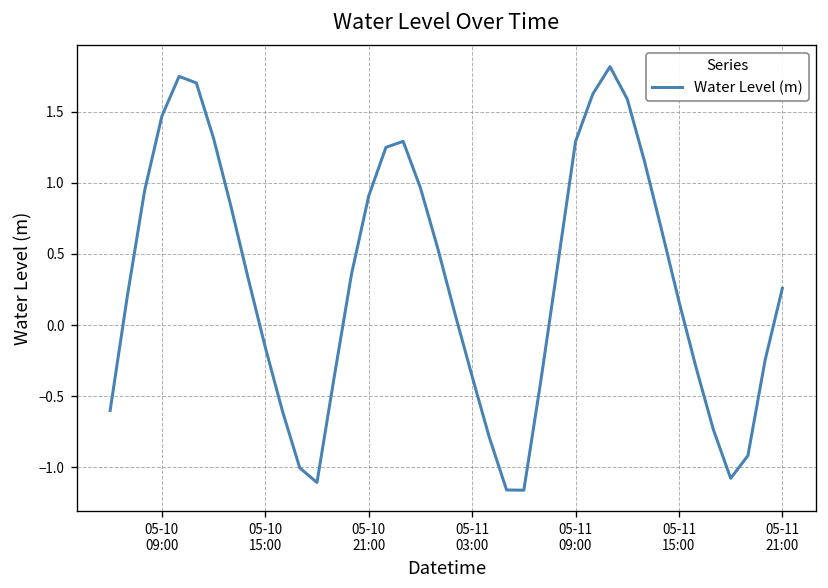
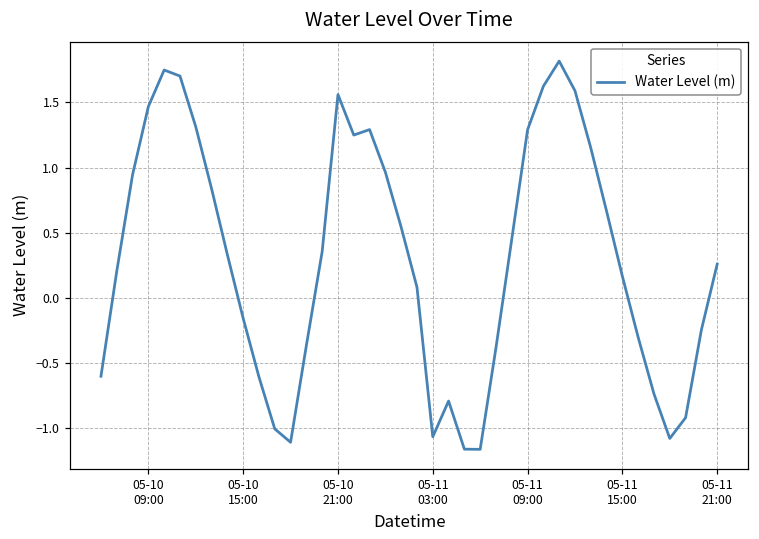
05-10 21:00: 0.91 -> 1.56
05-11 03:00: -0.36 -> -1.06
